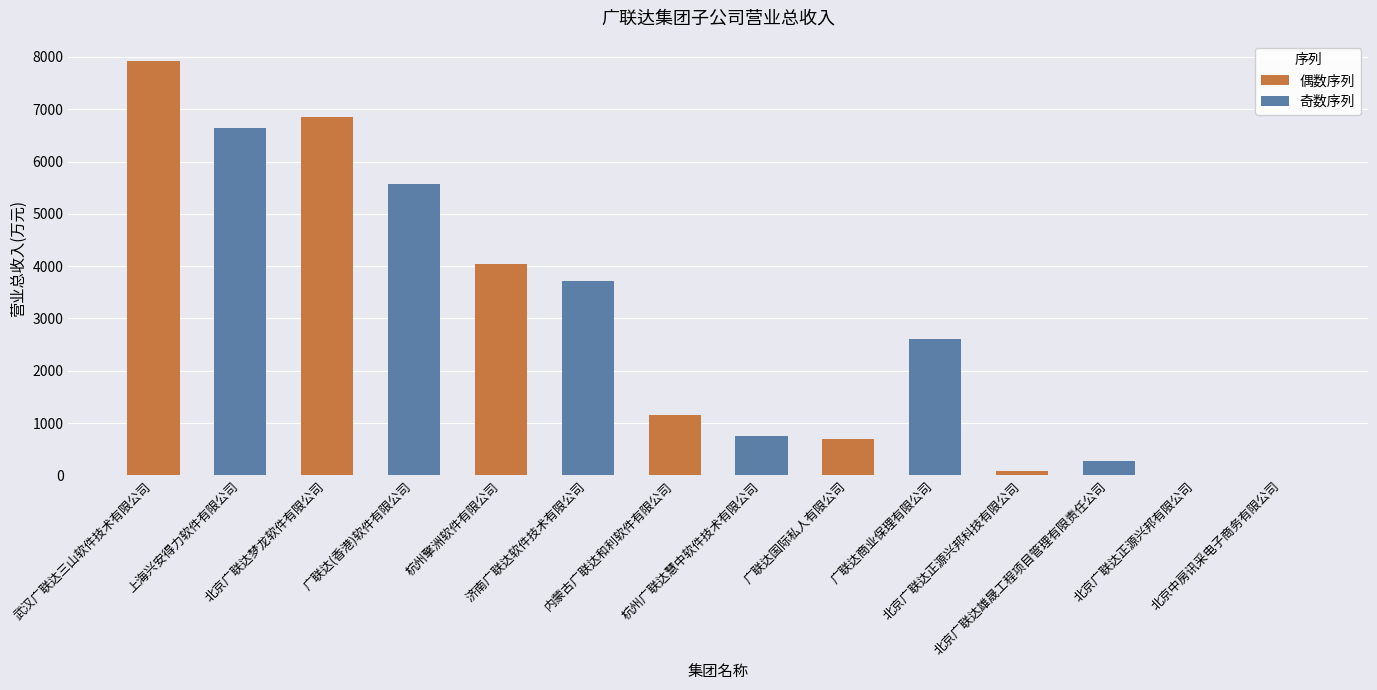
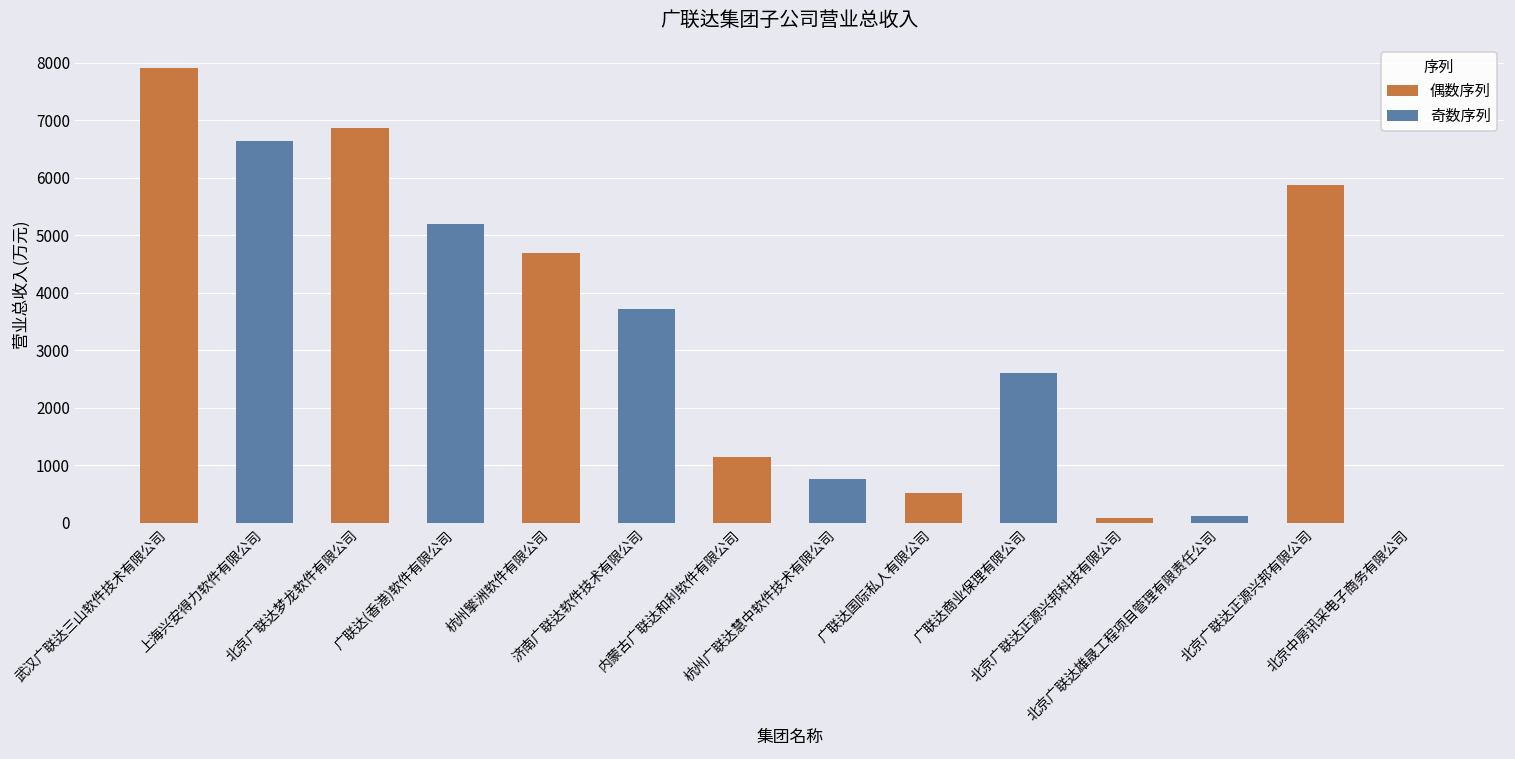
奇数序列, 广联达(香港)软件有限公司: 5600 -> 5200
偶数序列, 杭州擎洲软件有限公司: 4000 -> 4700
偶数序列, 广联达国际私人有限公司: 700 -> 500
奇数序列, 北京广联达雄晟工程项目管理有限责任公司: 300 -> 100
偶数序列, 北京广联达正源兴邦有限公司: 0 -> 5900
